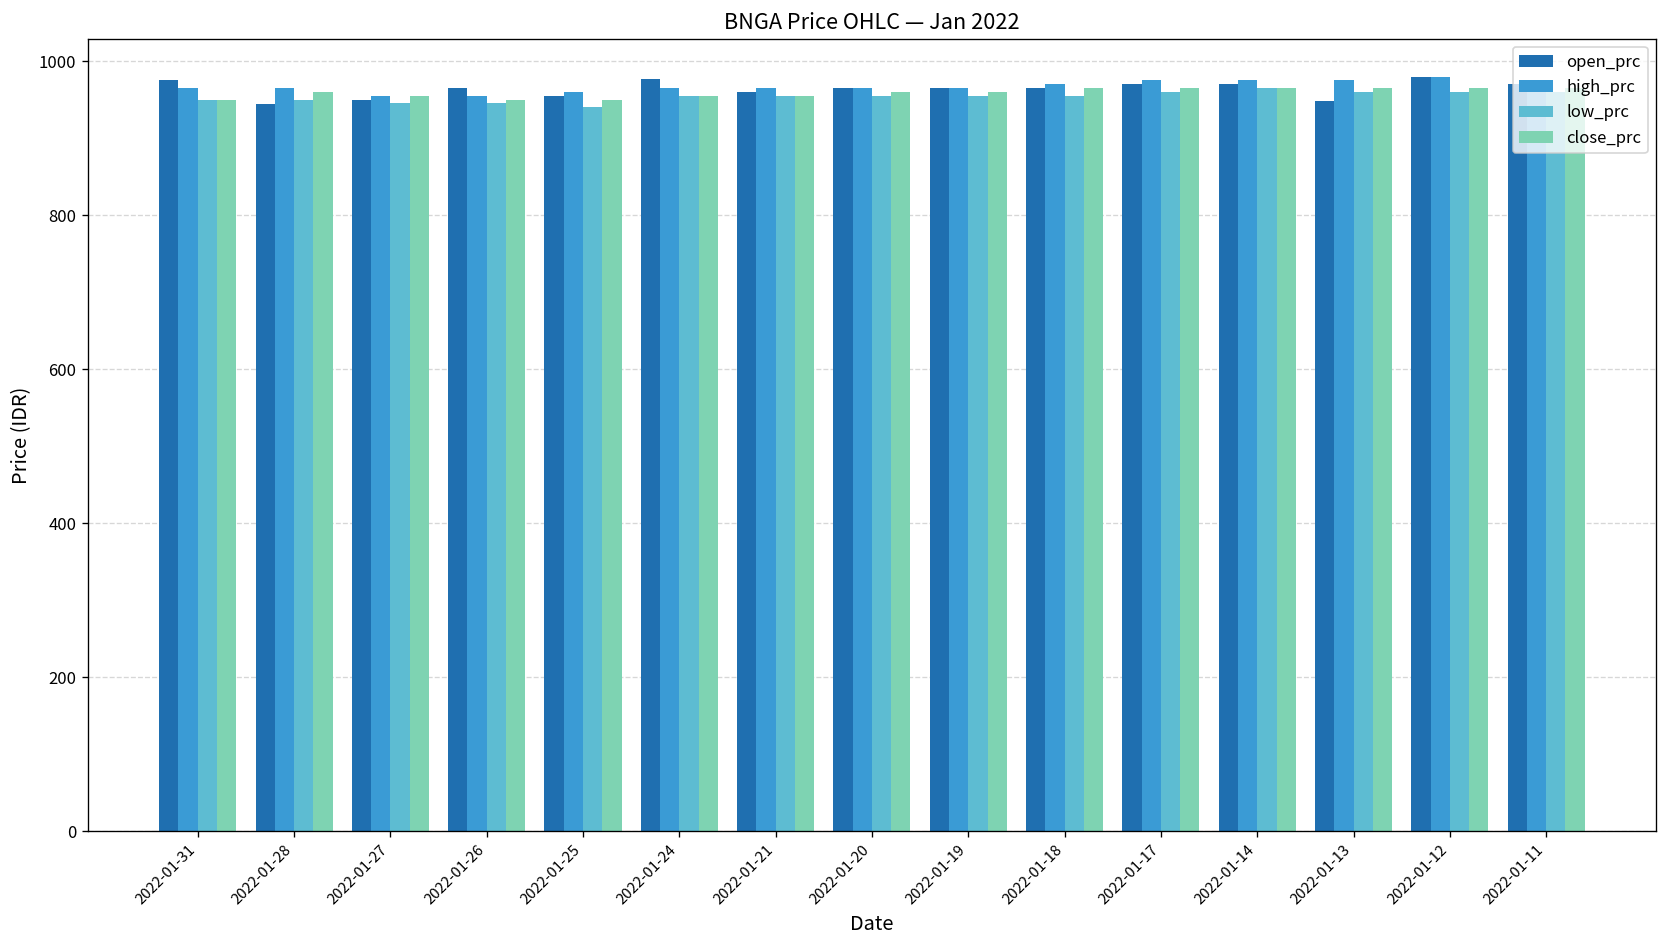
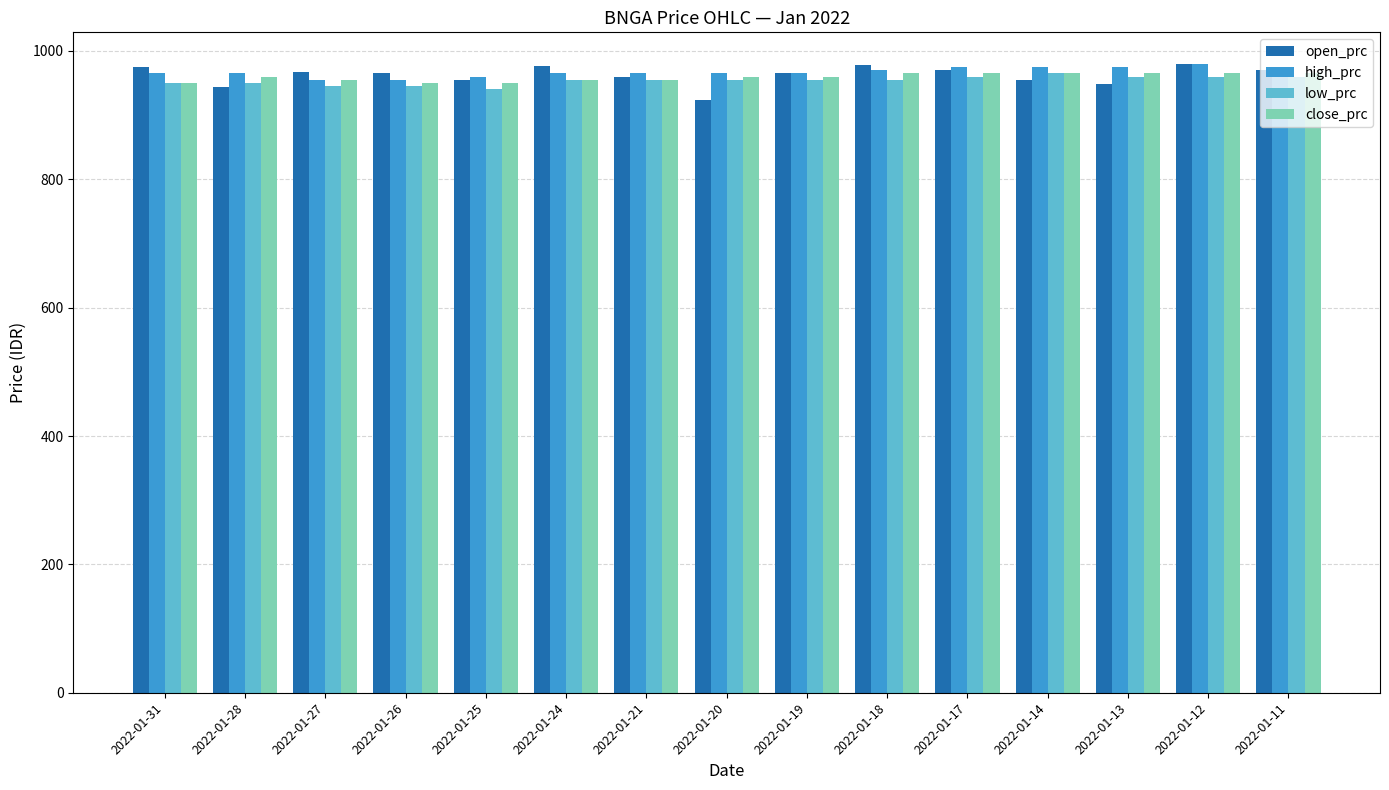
open_prc, 2022-01-27: 950 -> 970
open_prc, 2022-01-20: 970 -> 920
open_prc, 2022-01-18: 970 -> 980
open_prc, 2022-01-14: 970 -> 960
